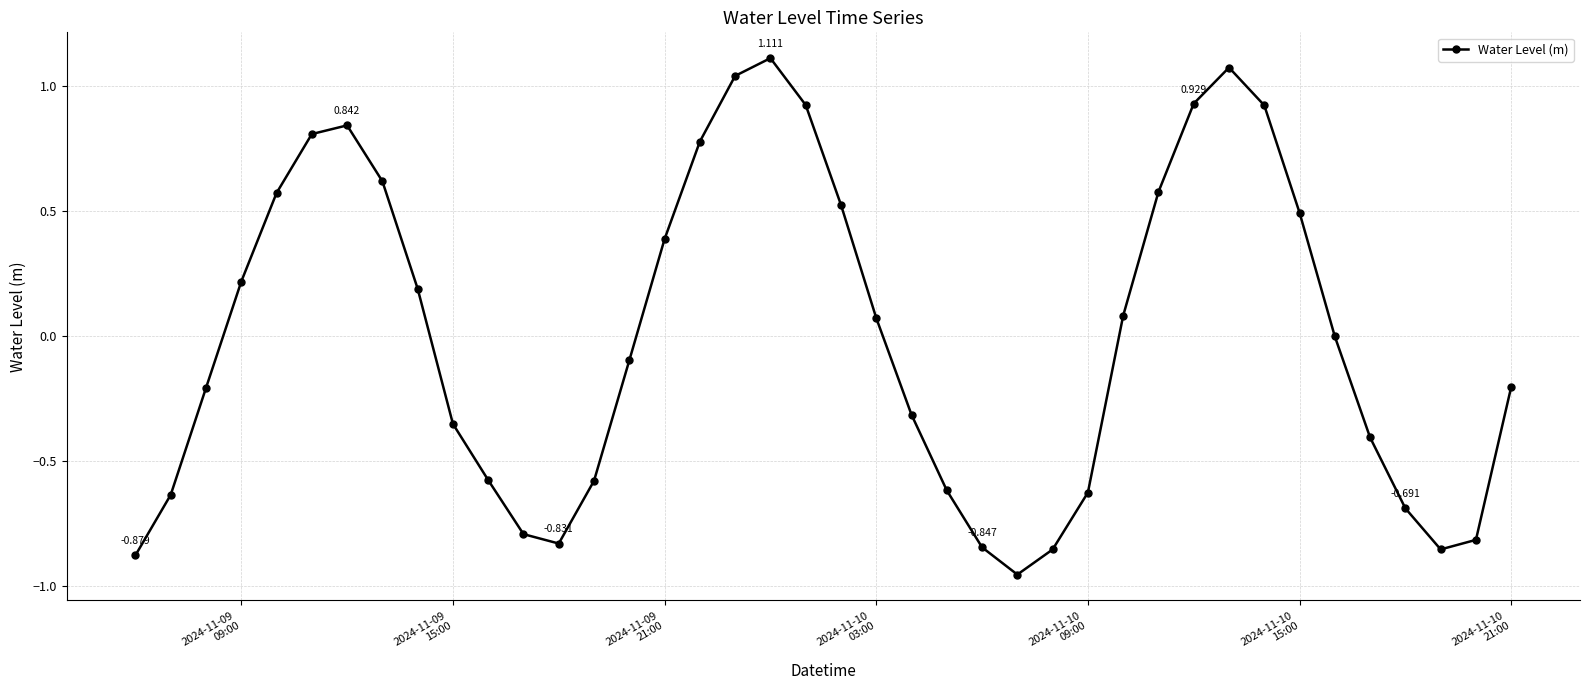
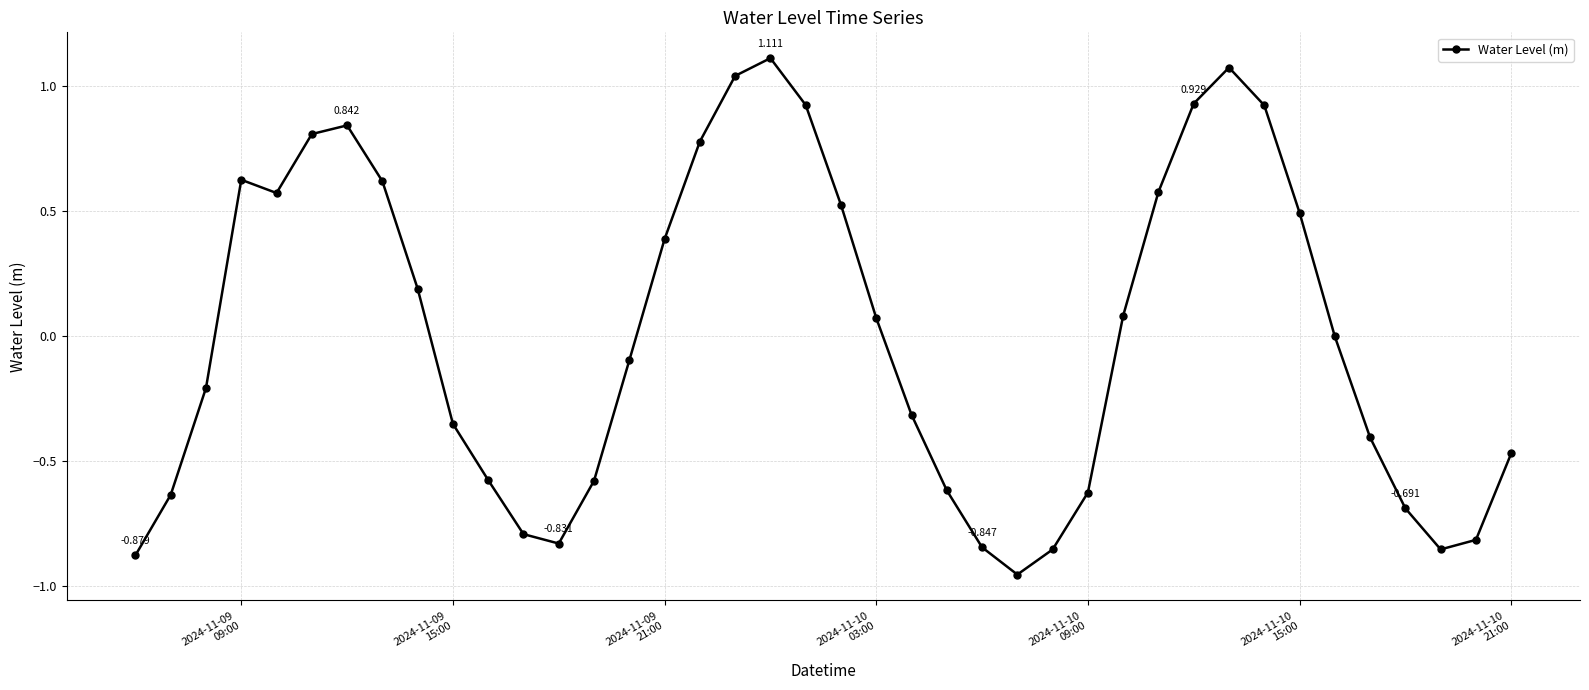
2024-11-09 09:00: 0.22 -> 0.62
2024-11-10 21:00: -0.20 -> -0.47
